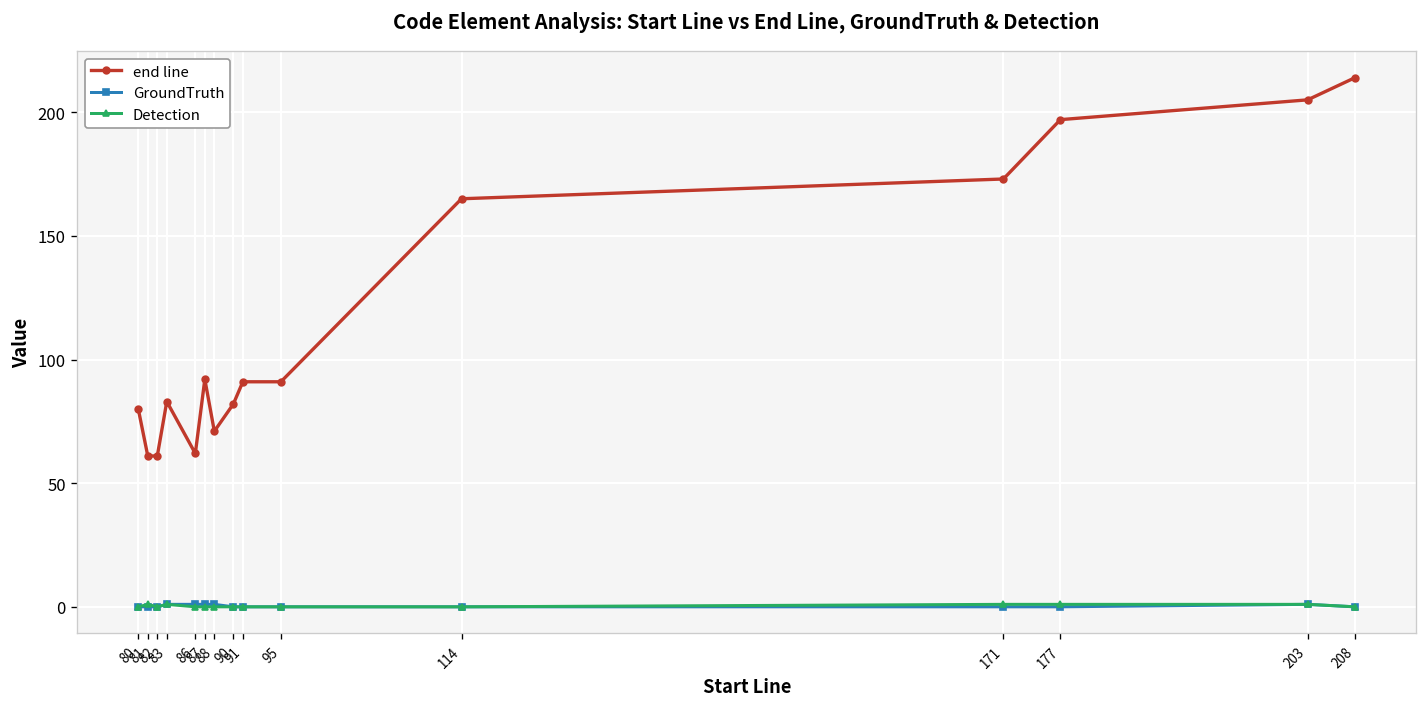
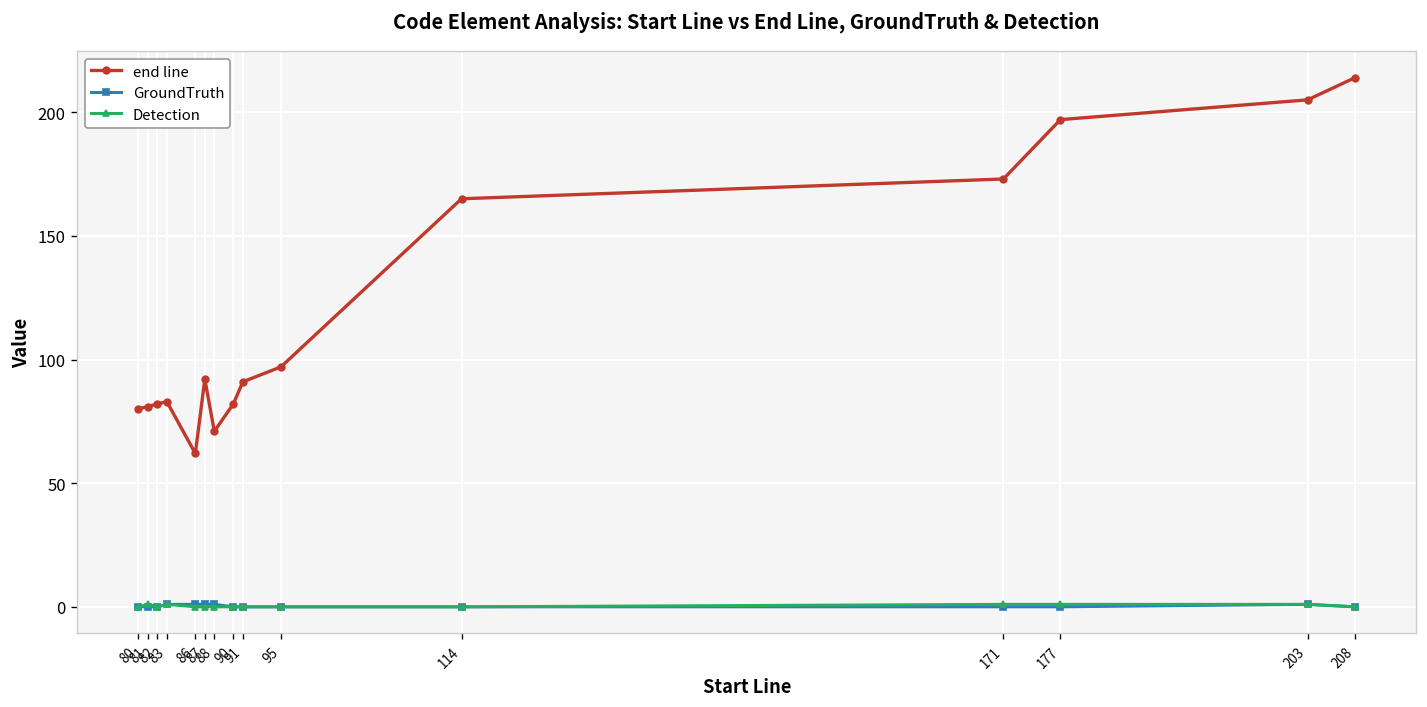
end line, 81: 61 -> 81
end line, 82: 61 -> 82
end line, 95: 91 -> 97
